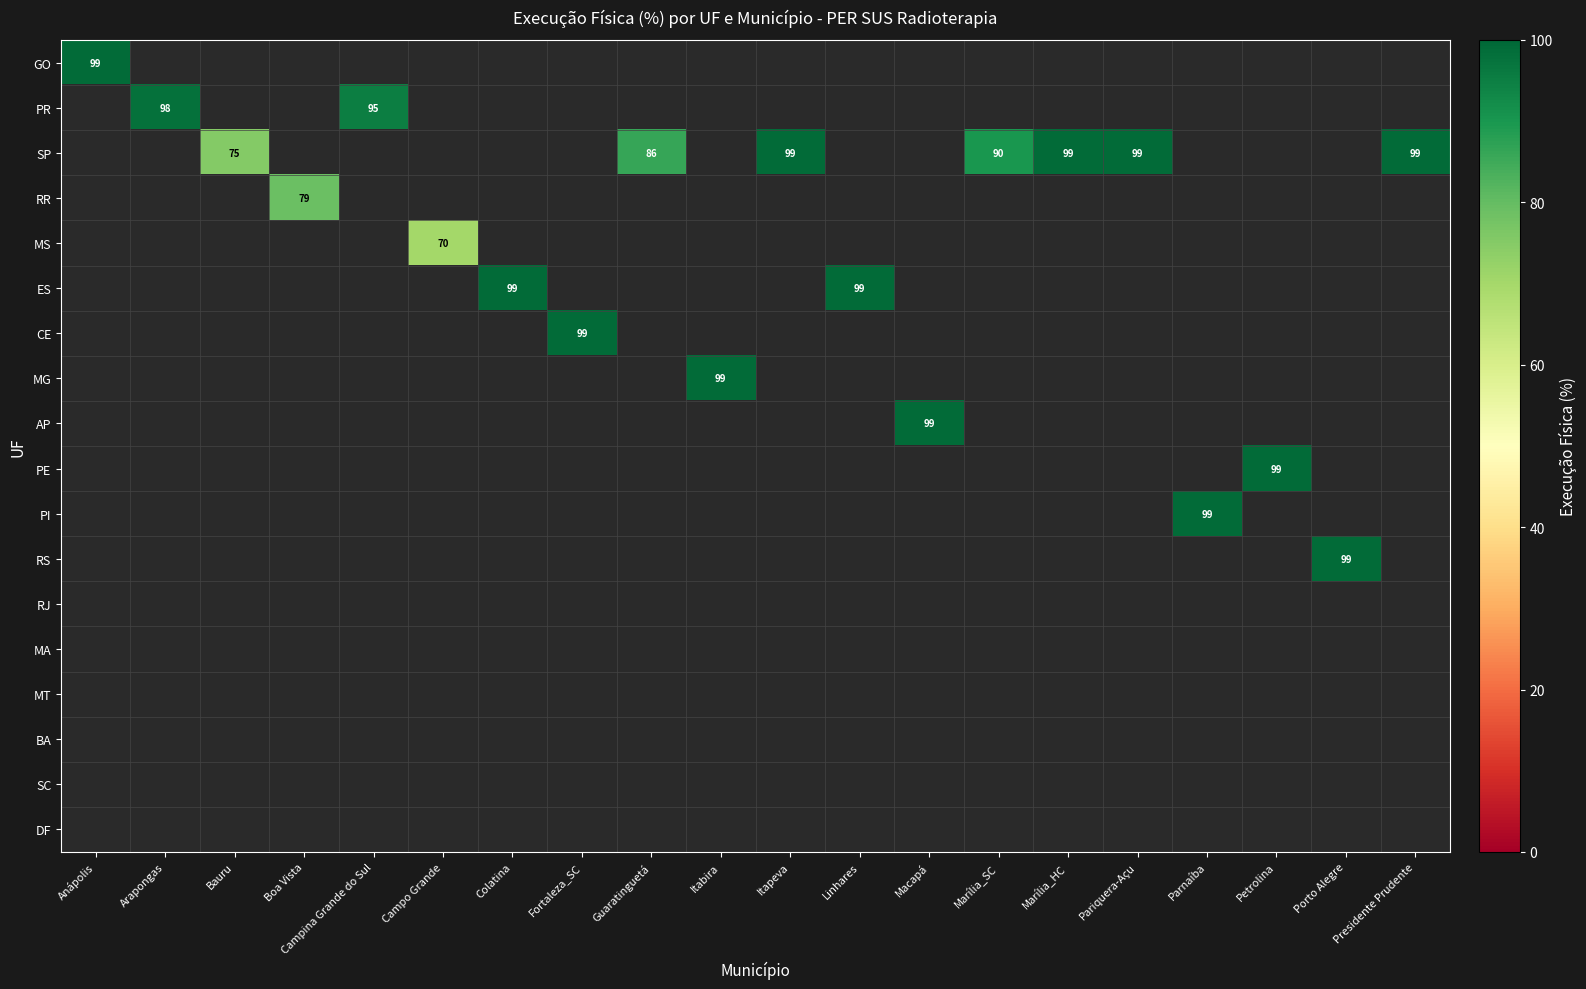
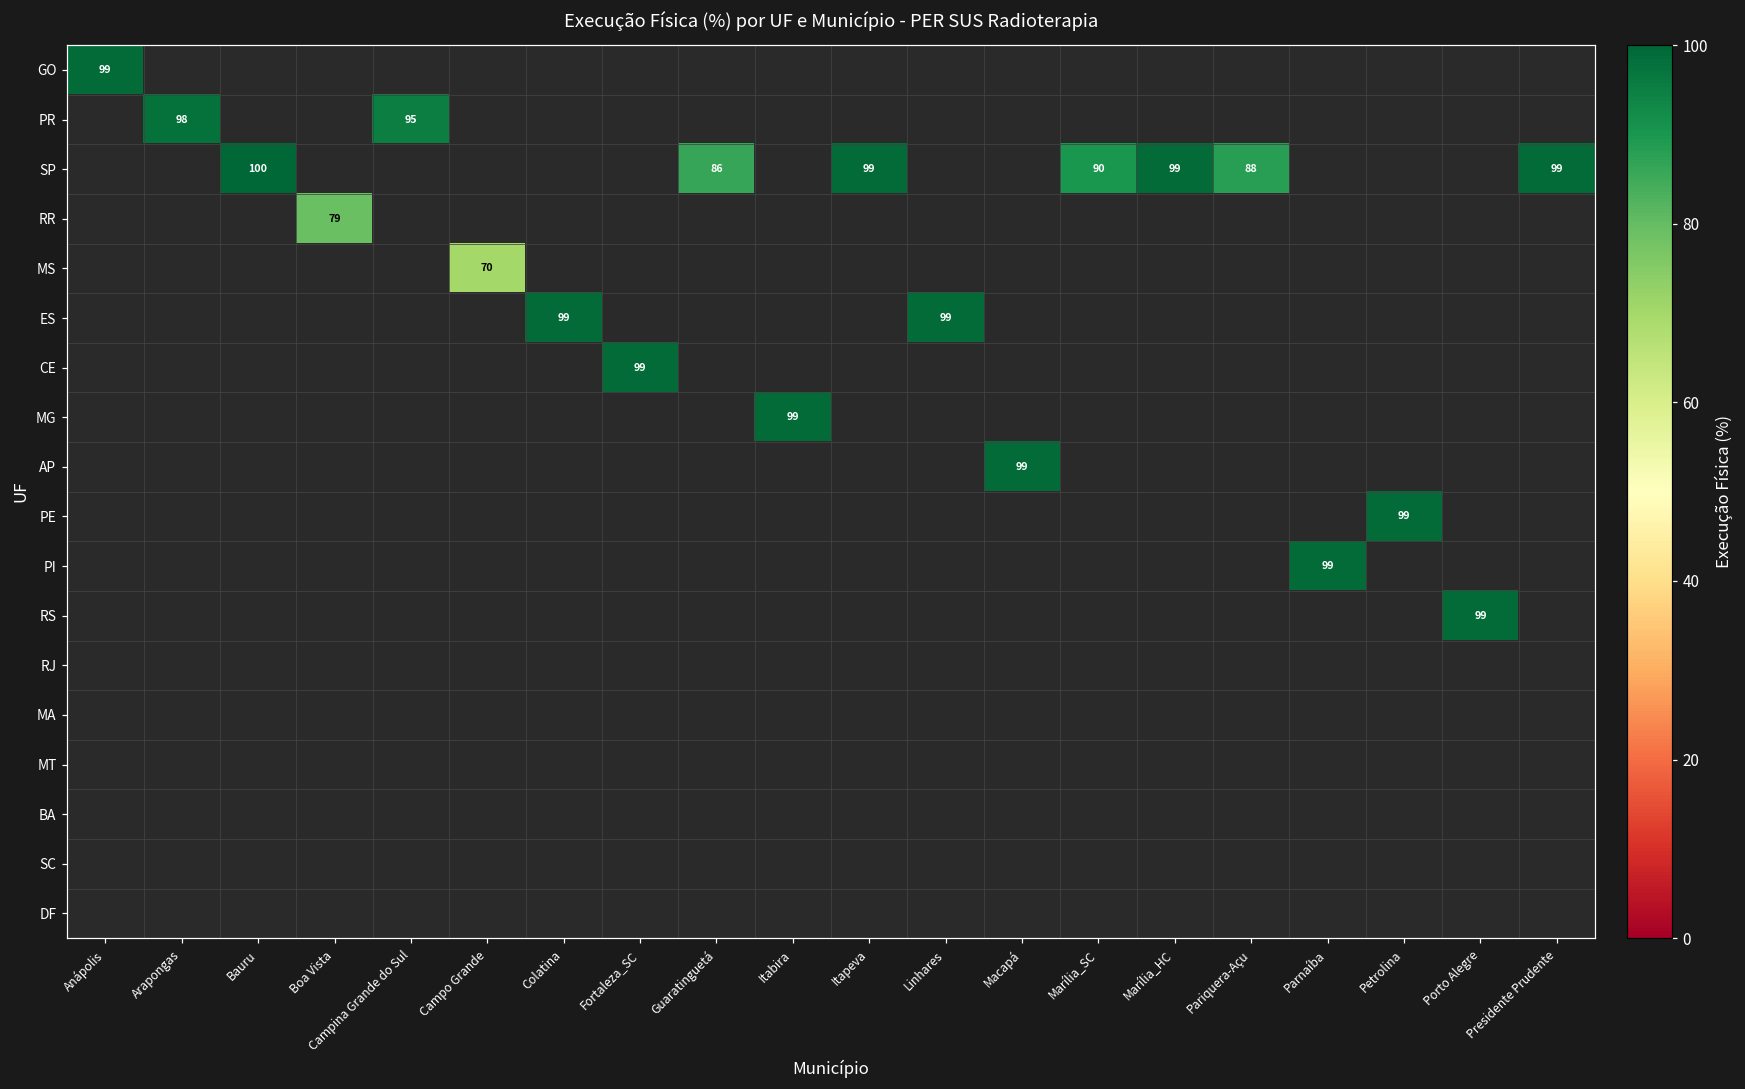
SP, Bauru: 75 -> 100
SP, Pariquera-Açu: 99 -> 88
